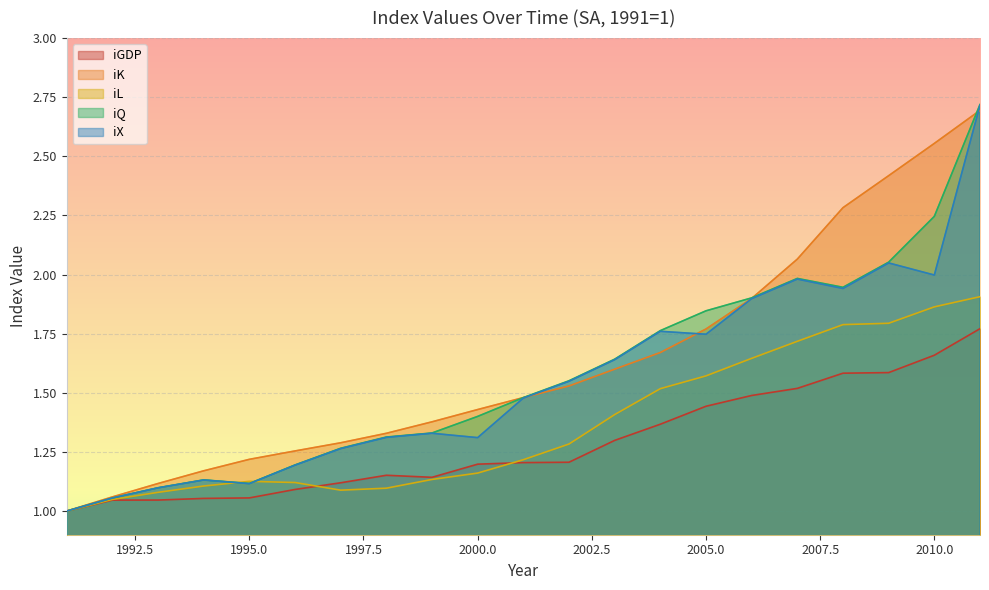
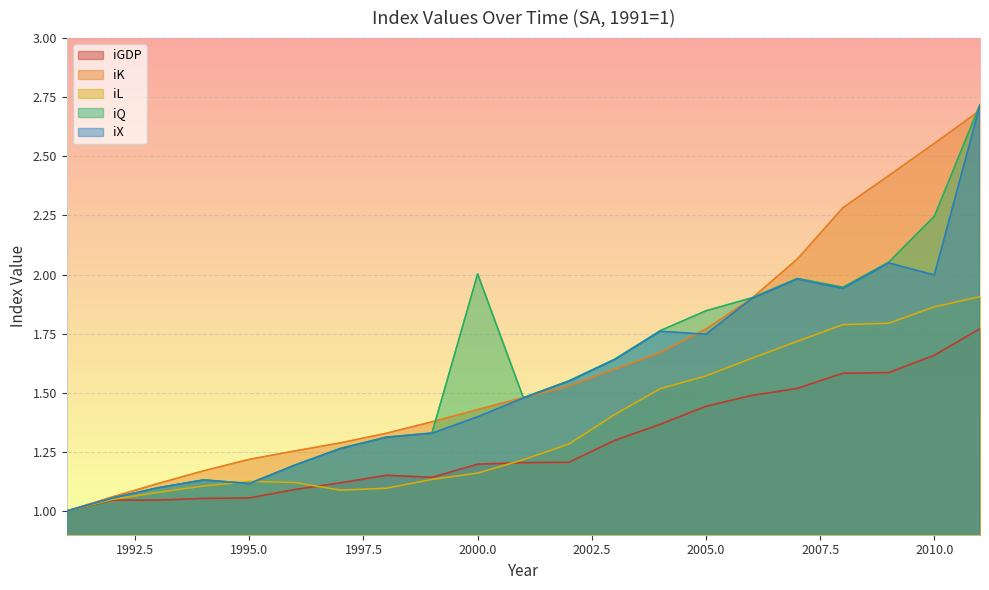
iQ, 2000.0: 1.40 -> 2.00
iX, 2000.0: 1.31 -> 1.40
